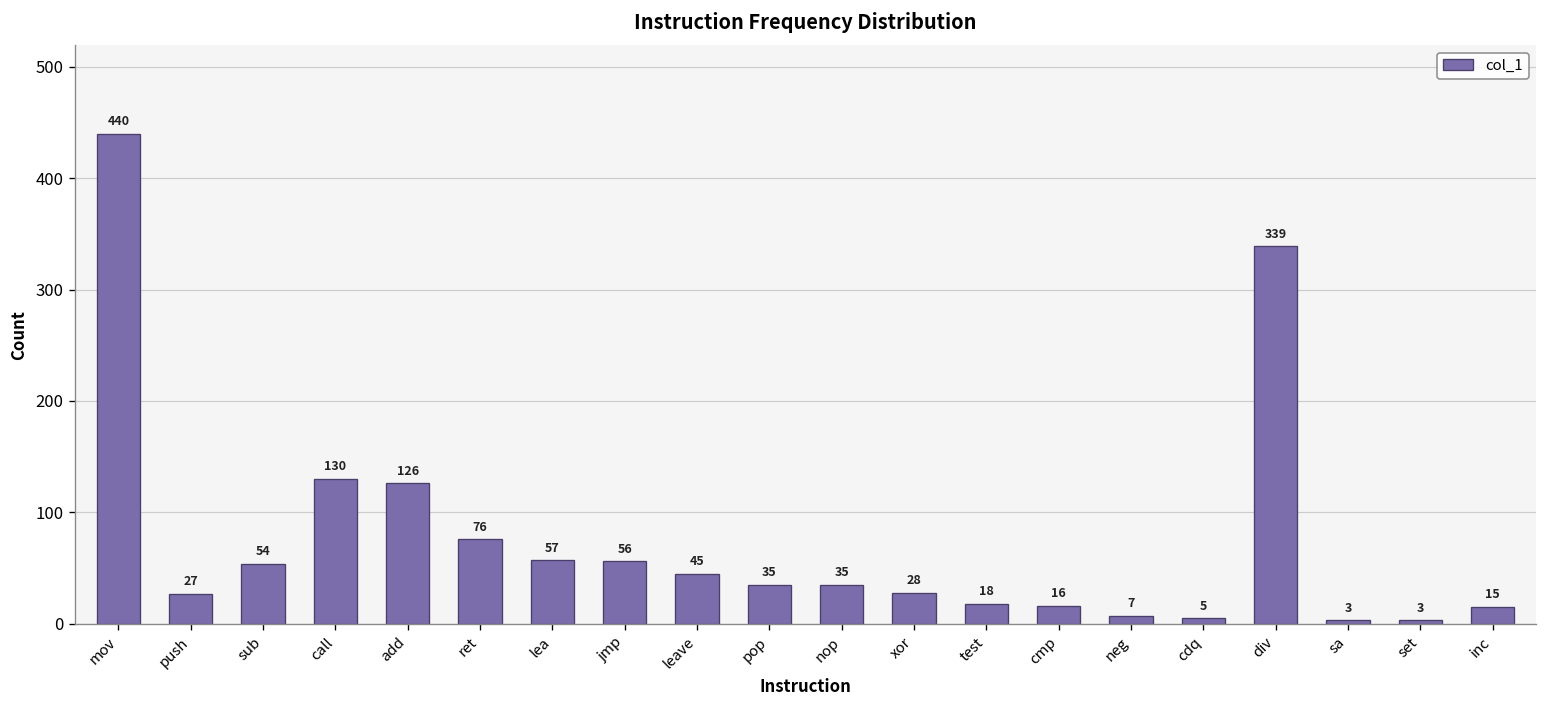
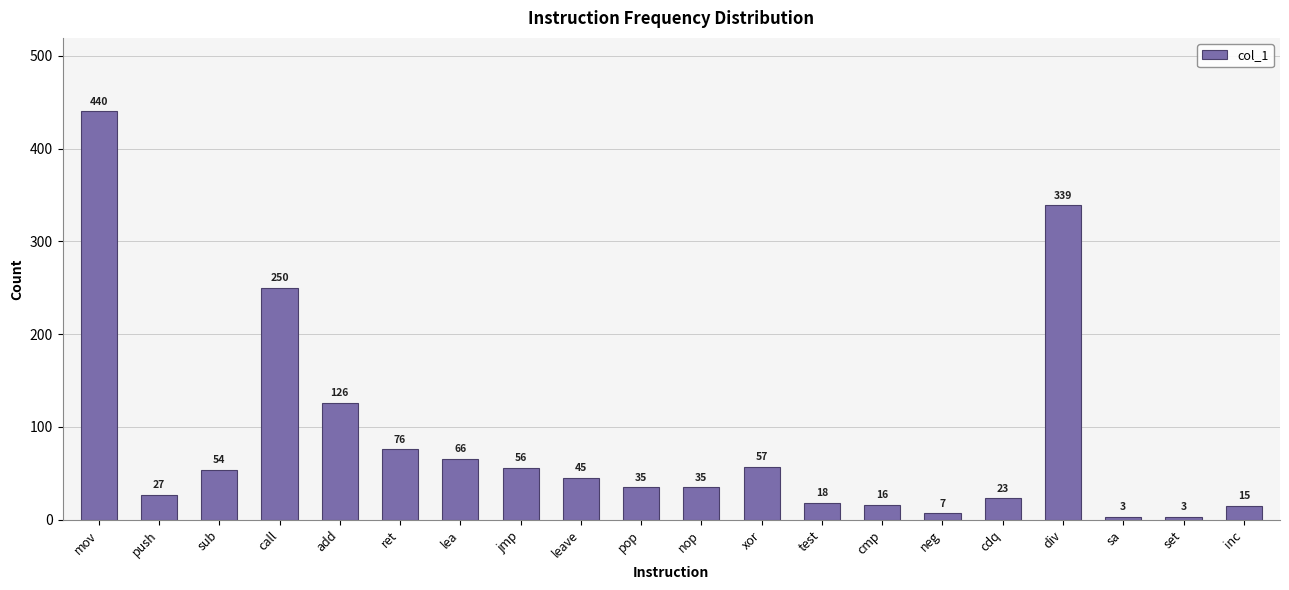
call: 130 -> 250
lea: 57 -> 66
xor: 28 -> 57
cdq: 5 -> 23
